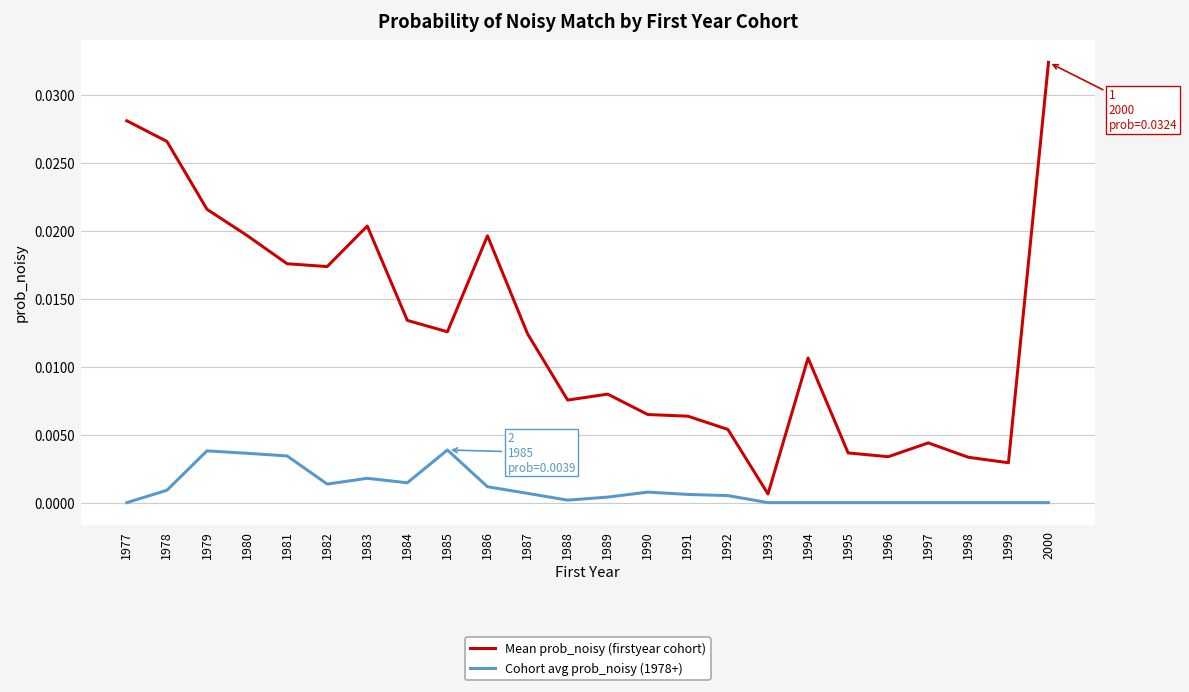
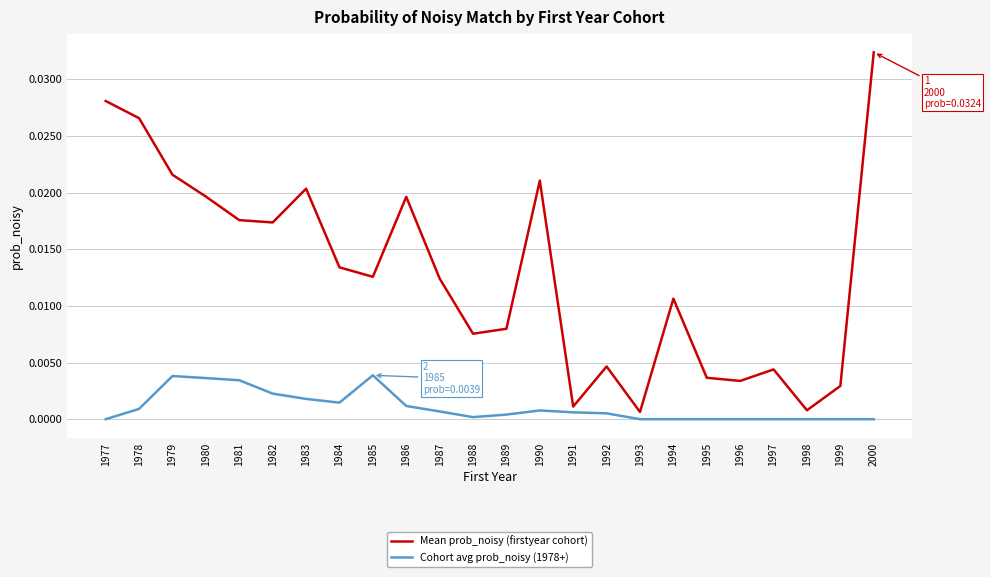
Cohort avg prob_noisy (1978+), 1982: 0.0014 -> 0.0023
Mean prob_noisy (firstyear cohort), 1990: 0.0065 -> 0.0211
Mean prob_noisy (firstyear cohort), 1991: 0.0064 -> 0.0011
Mean prob_noisy (firstyear cohort), 1992: 0.0054 -> 0.0047
Mean prob_noisy (firstyear cohort), 1998: 0.0033 -> 0.0008
